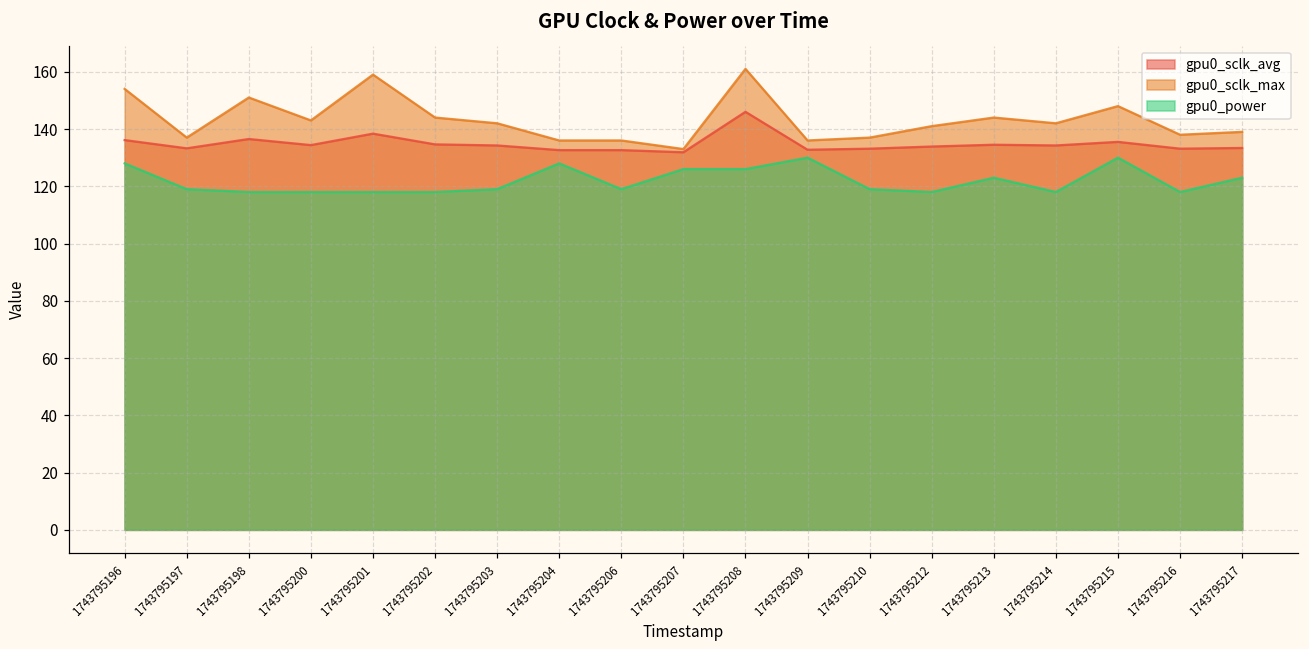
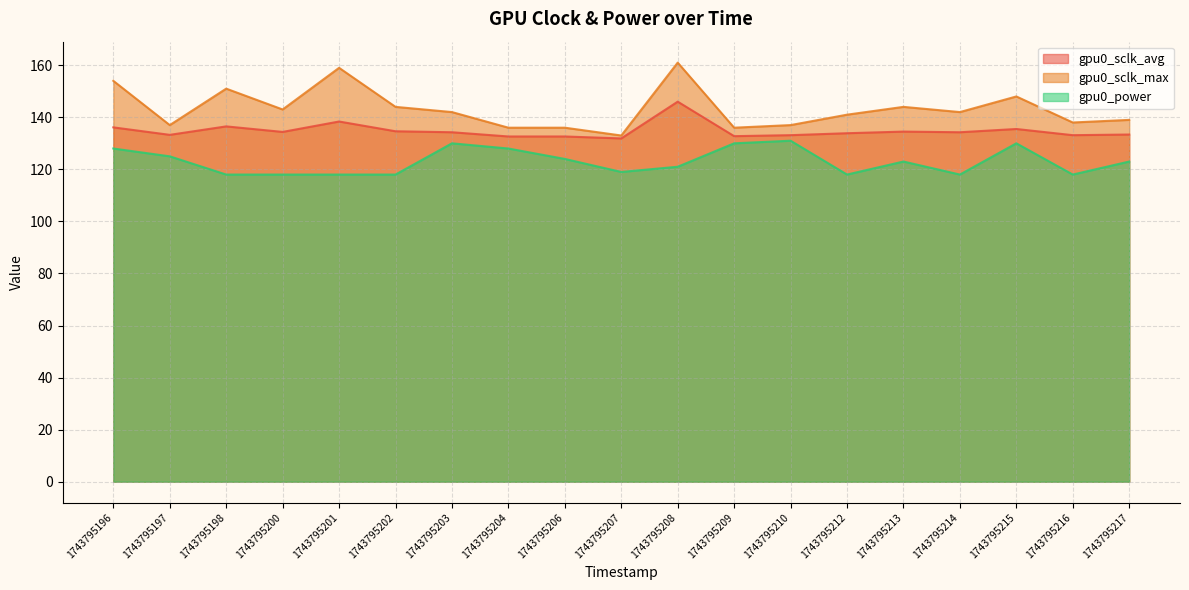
gpu0_power, 1743795197: 119 -> 125
gpu0_power, 1743795203: 119 -> 130
gpu0_power, 1743795206: 119 -> 124
gpu0_power, 1743795207: 126 -> 119
gpu0_power, 1743795208: 126 -> 121
gpu0_power, 1743795210: 119 -> 131
